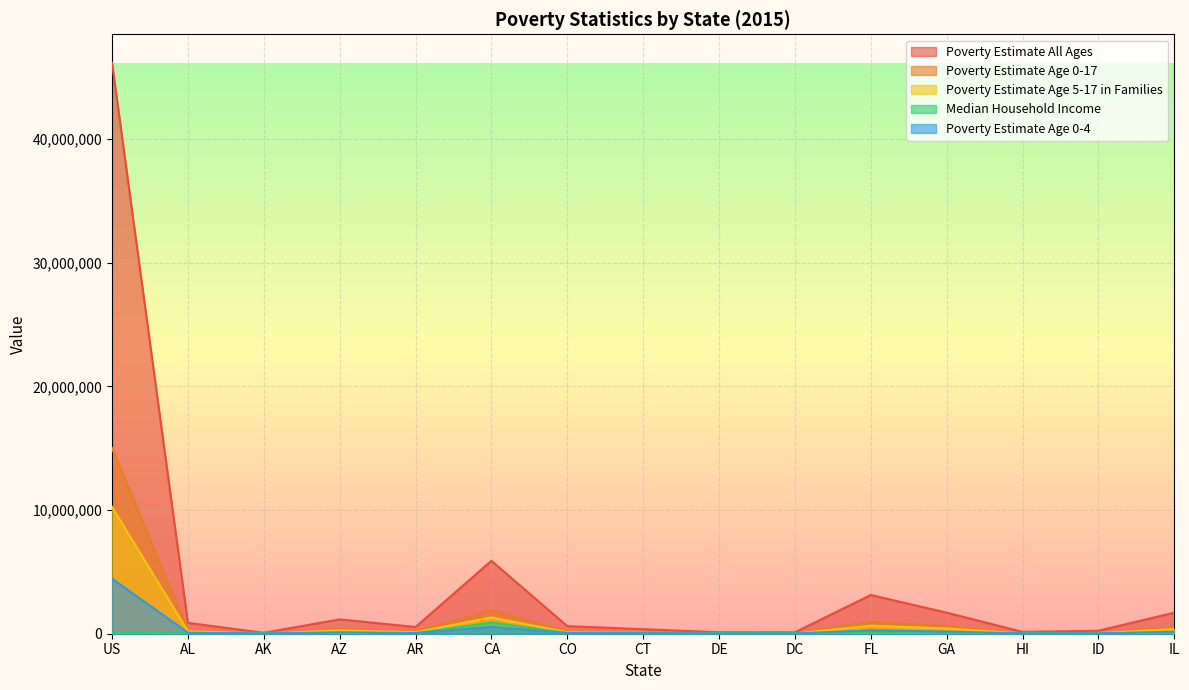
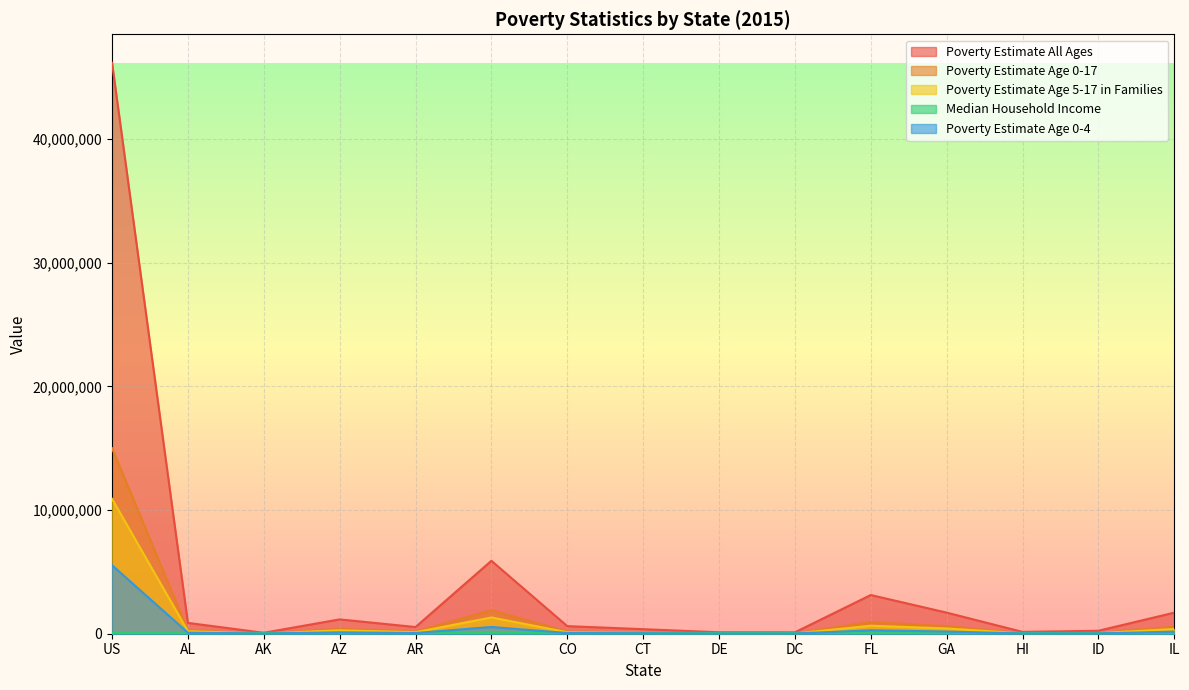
Poverty Estimate Age 5-17 in Families, US: 10,200,000 -> 10,900,000
Poverty Estimate Age 0-4, US: 4,400,000 -> 5,500,000
Median Household Income, CA: 900,000 -> 100,000
